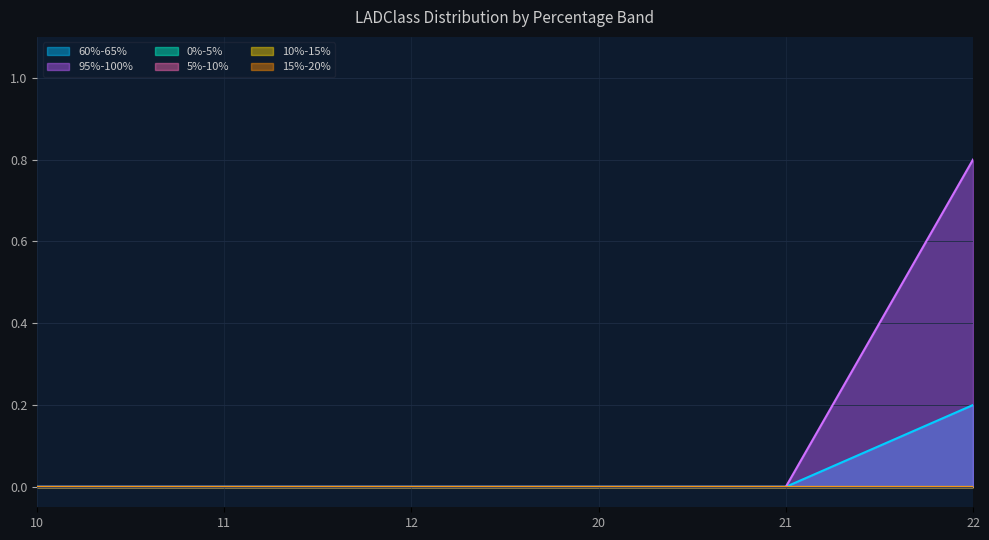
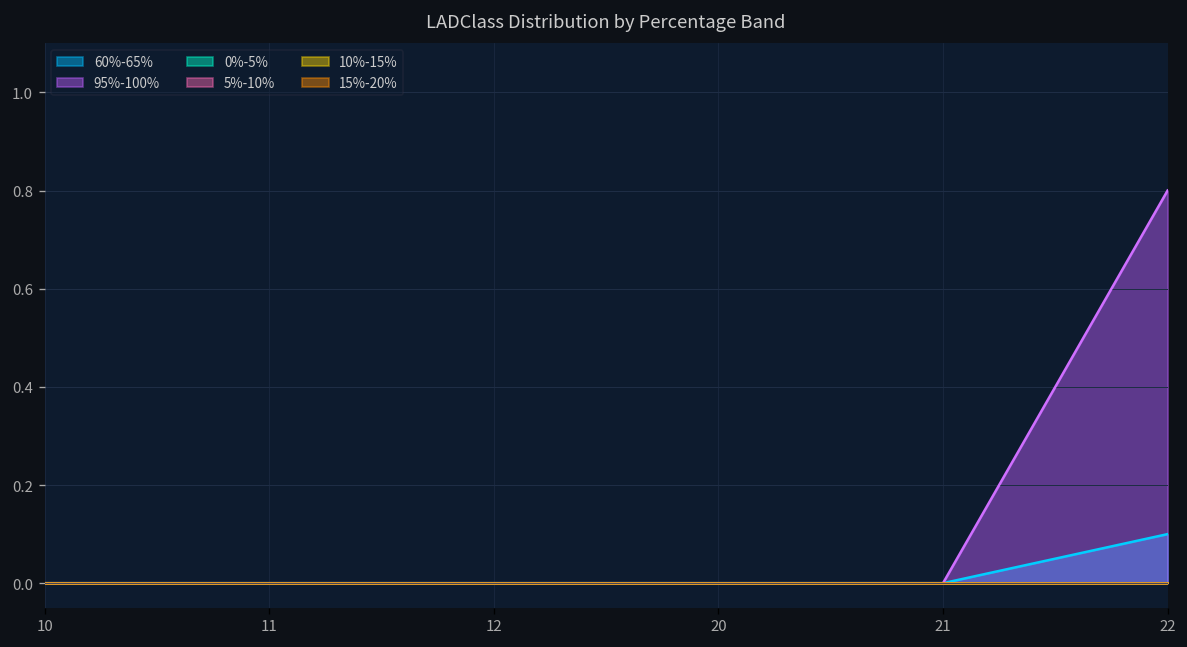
60%-65%, 22: 0.2 -> 0.1
